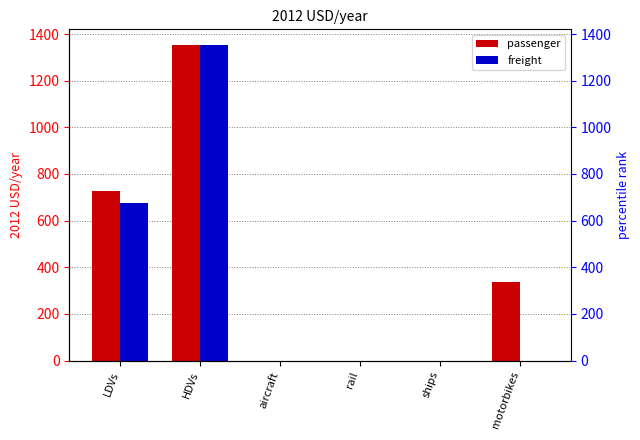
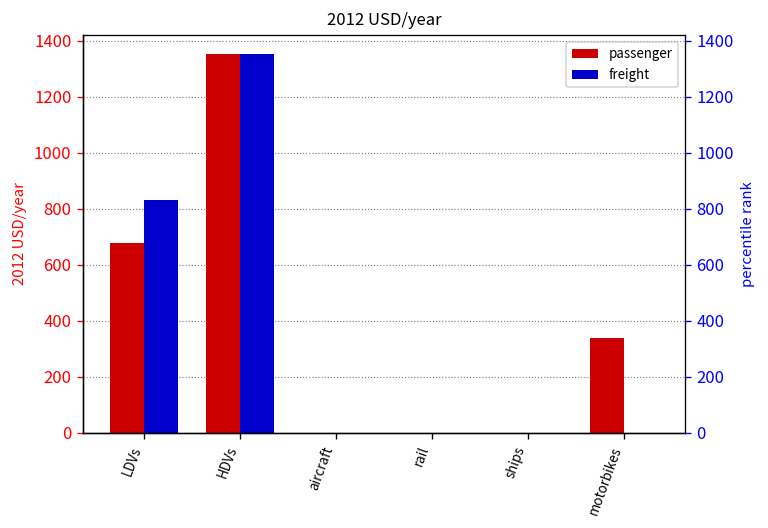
passenger, LDVs: 730 -> 680
freight, LDVs: 680 -> 830
